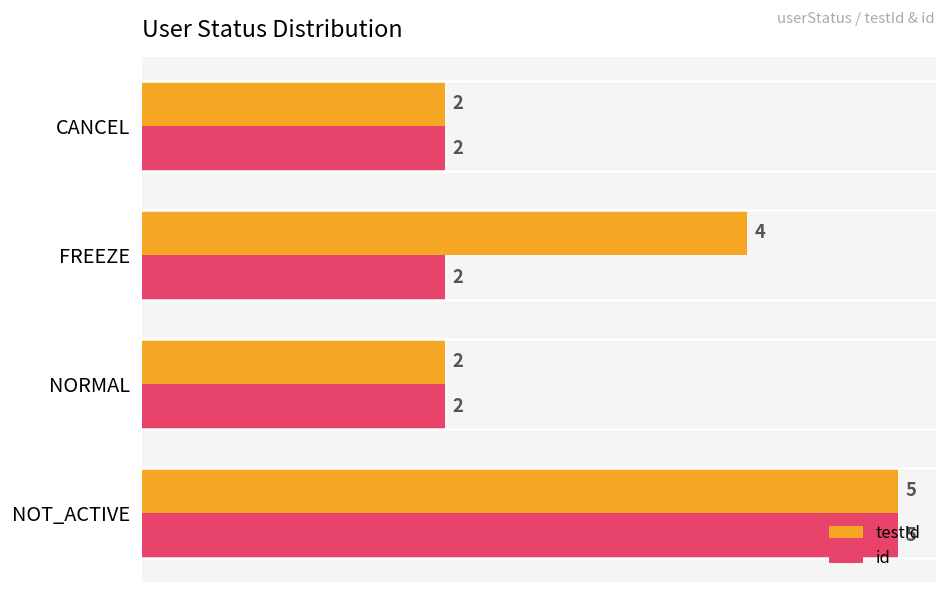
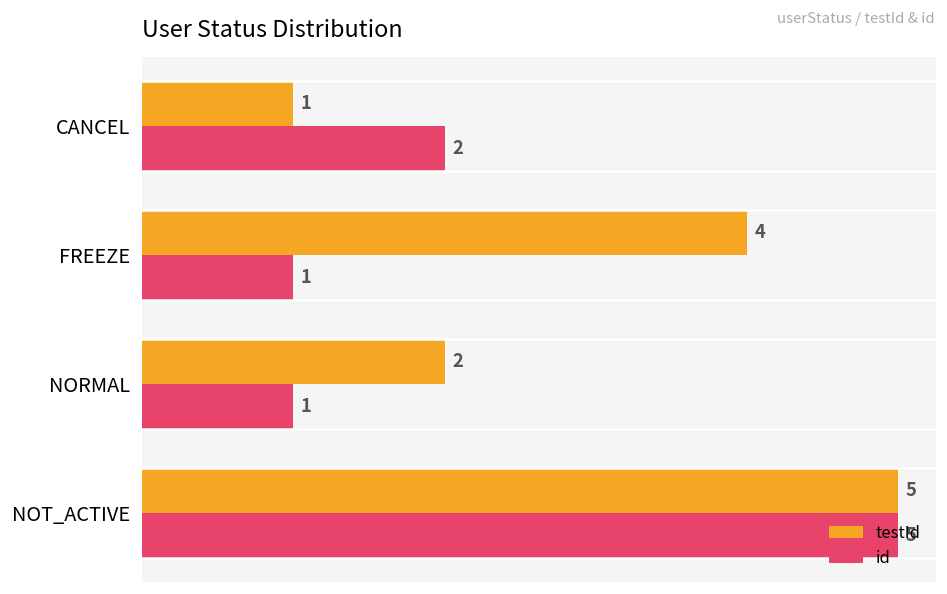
testId, CANCEL: 2 -> 1
id, FREEZE: 2 -> 1
id, NORMAL: 2 -> 1
